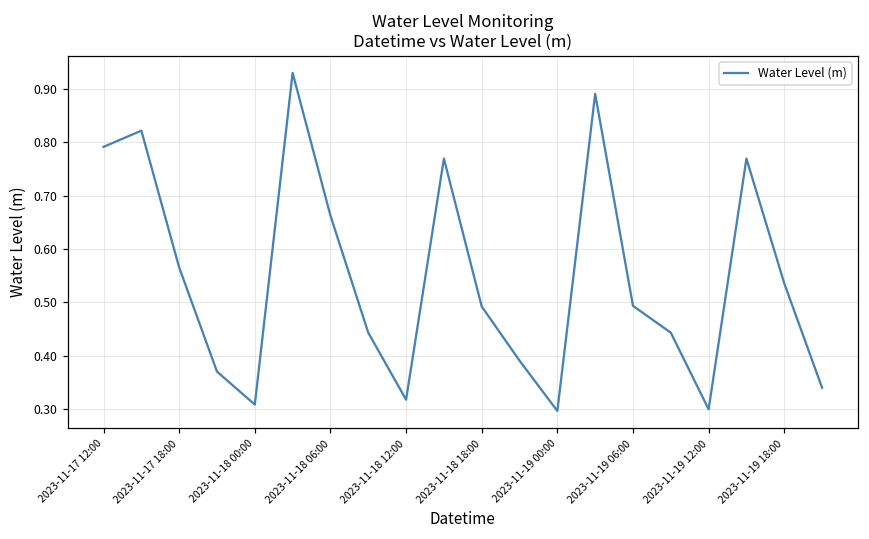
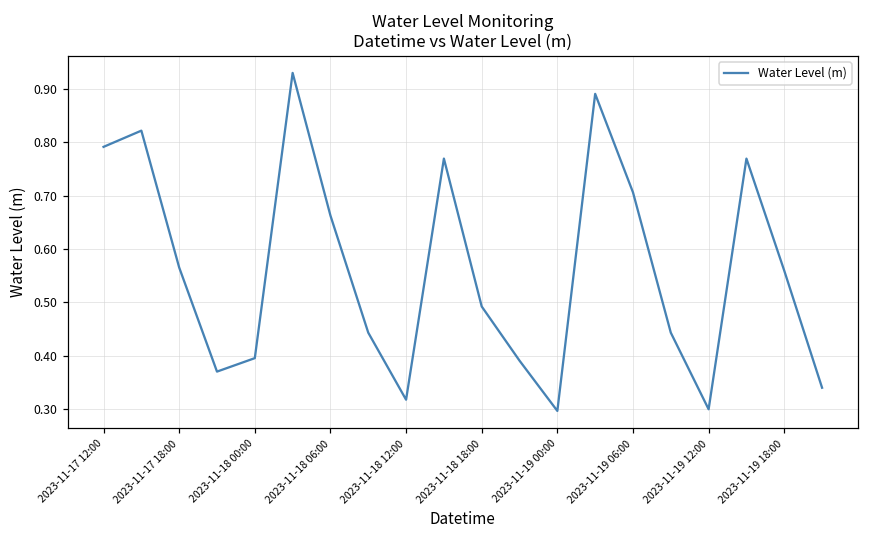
2023-11-18 00:00: 0.31 -> 0.40
2023-11-19 06:00: 0.49 -> 0.71
2023-11-19 18:00: 0.54 -> 0.56
